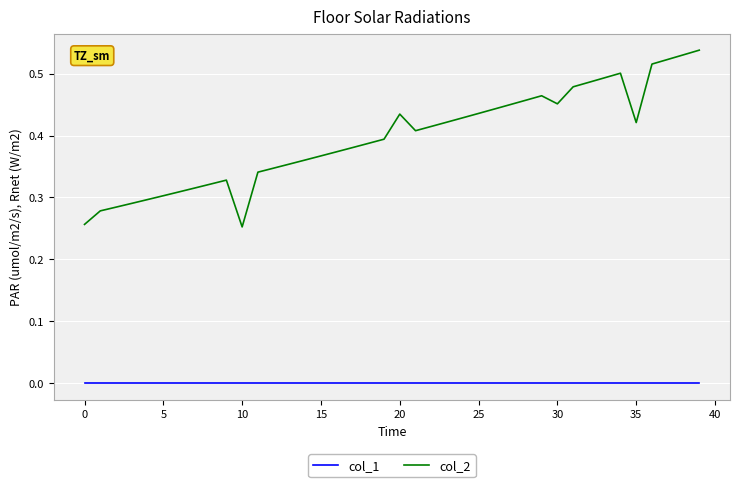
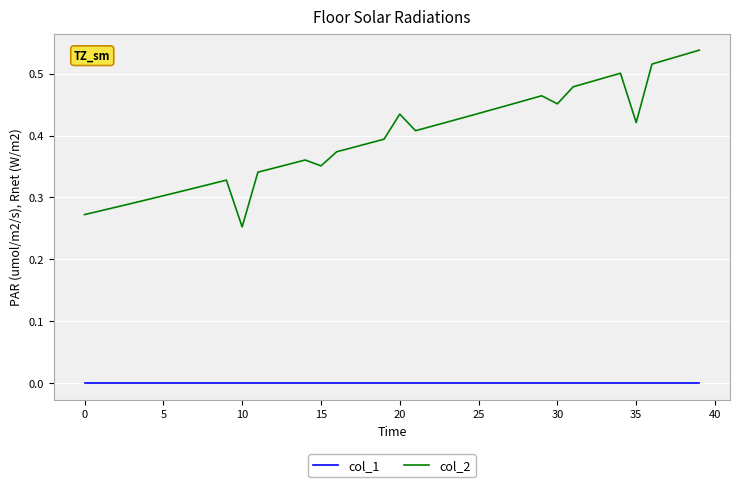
col_2, 0: 0.26 -> 0.27
col_2, 15: 0.37 -> 0.35
